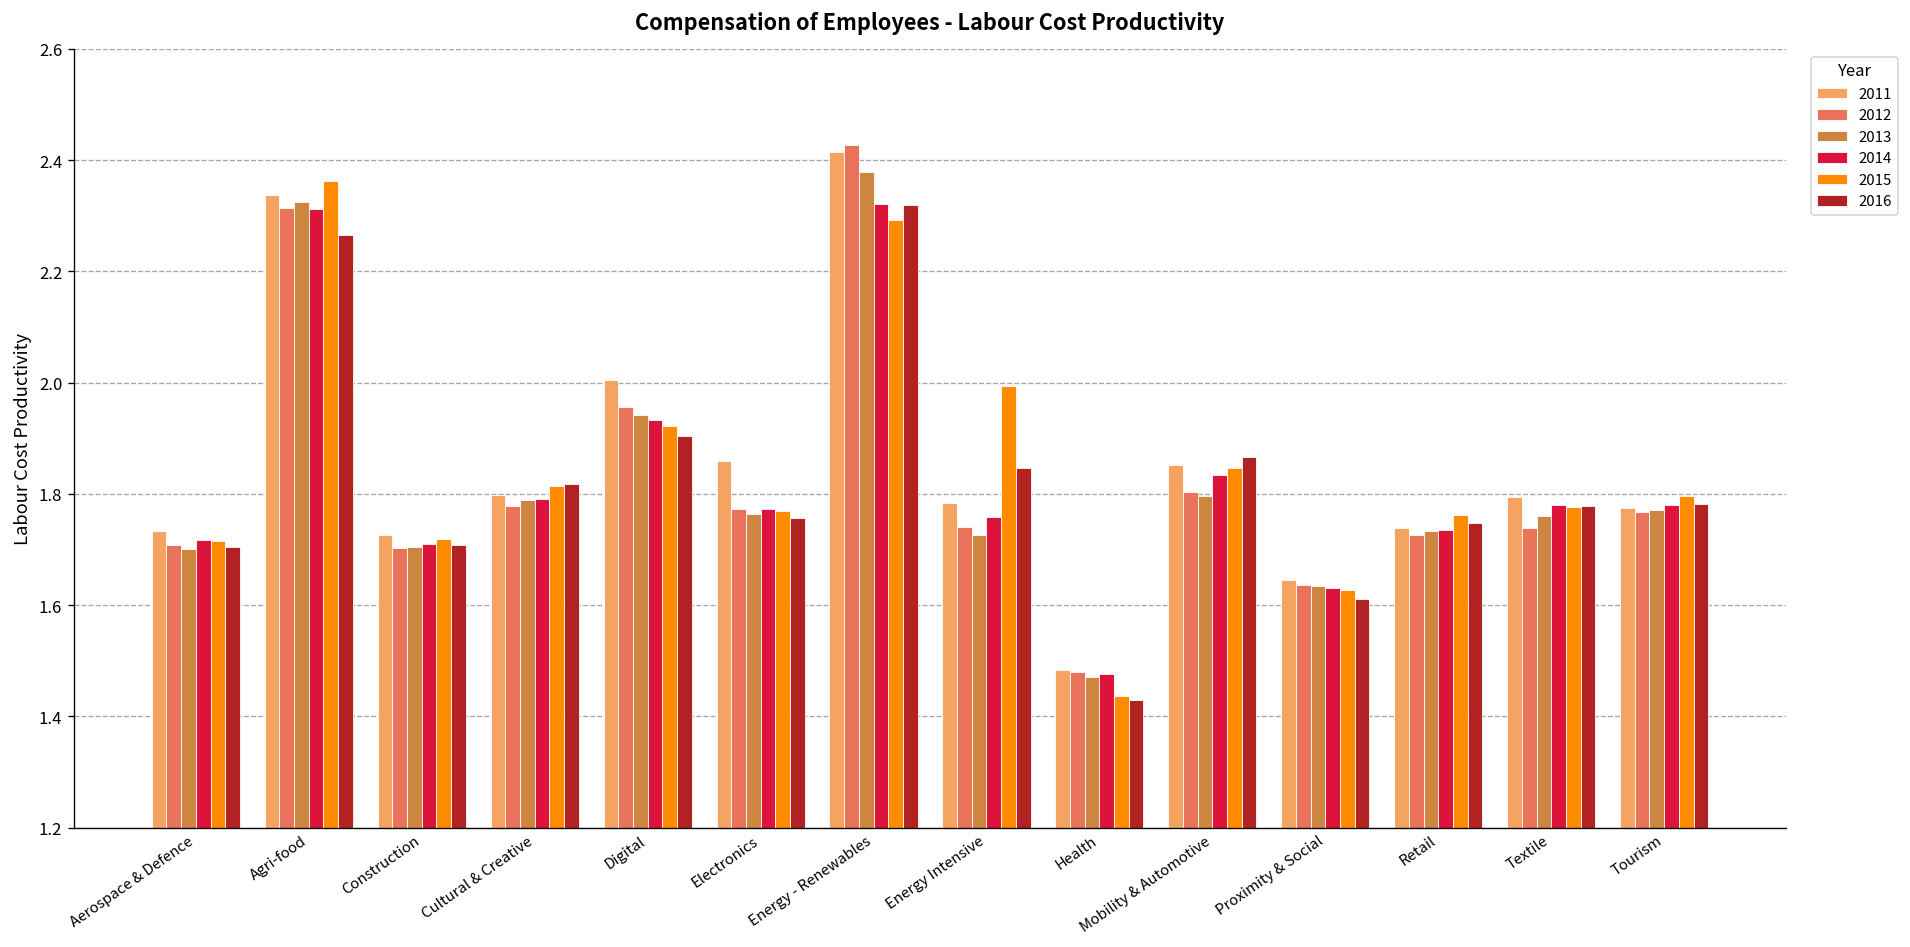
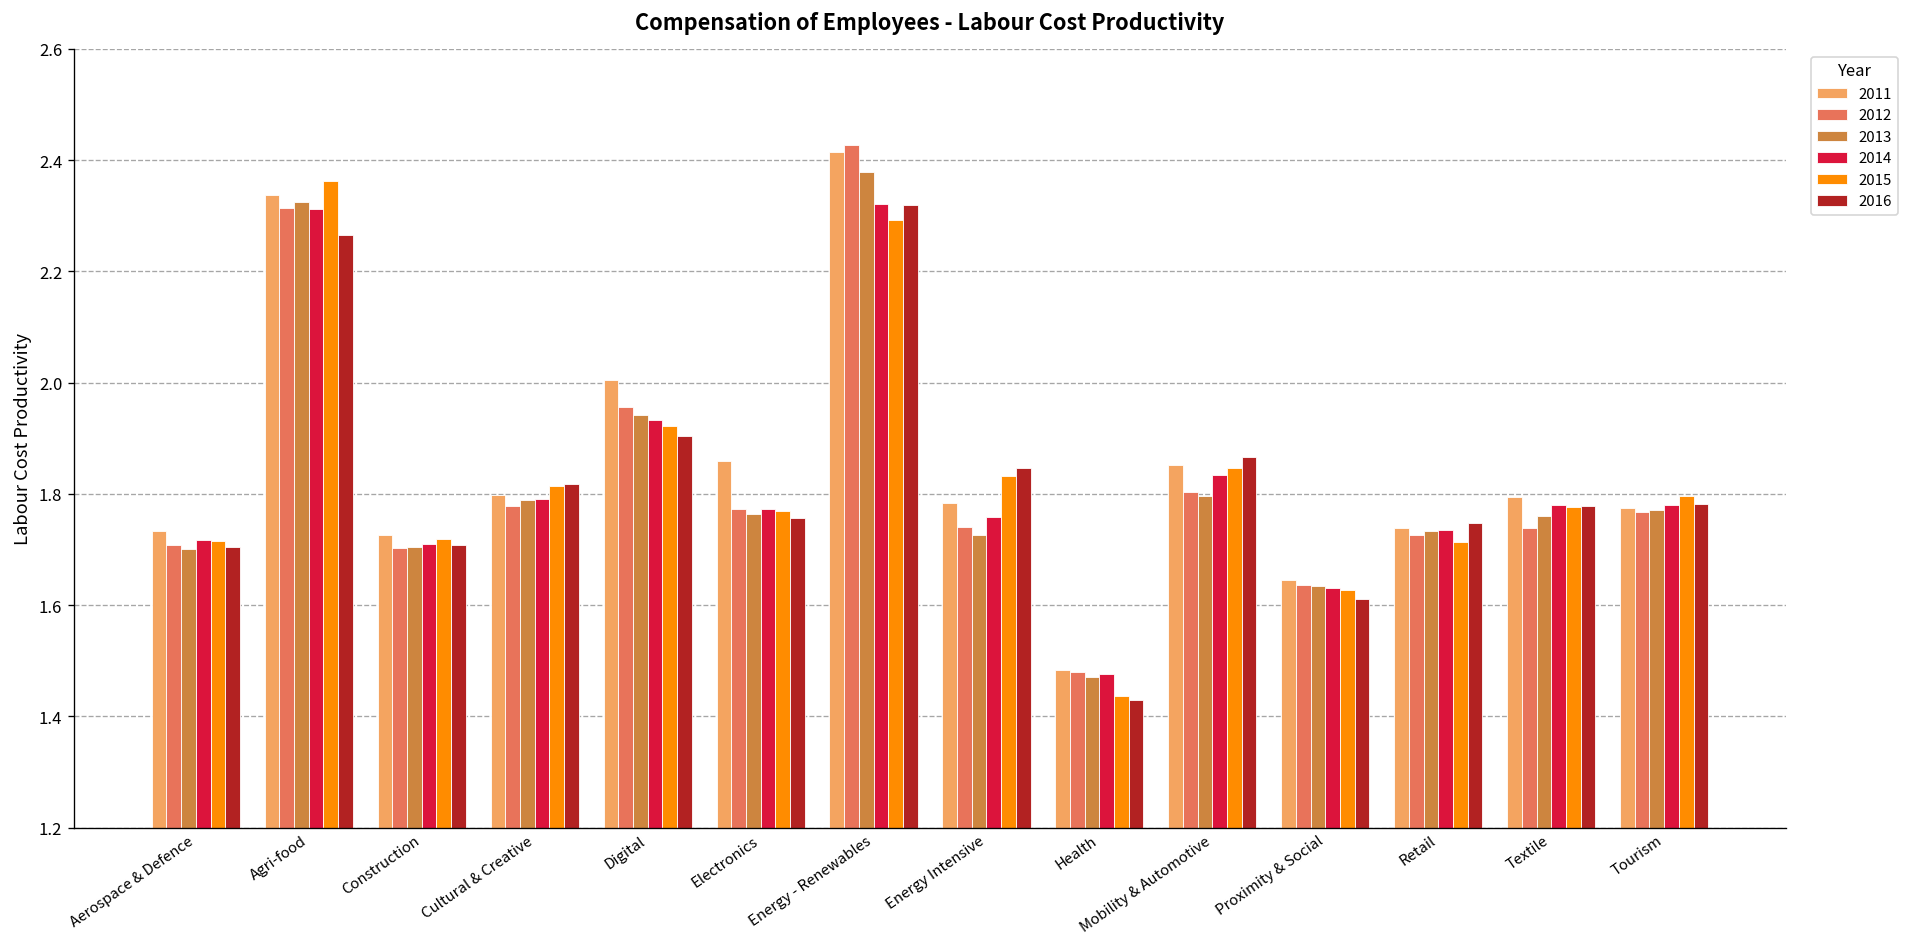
2015, Energy Intensive: 1.99 -> 1.83
2015, Retail: 1.76 -> 1.71
